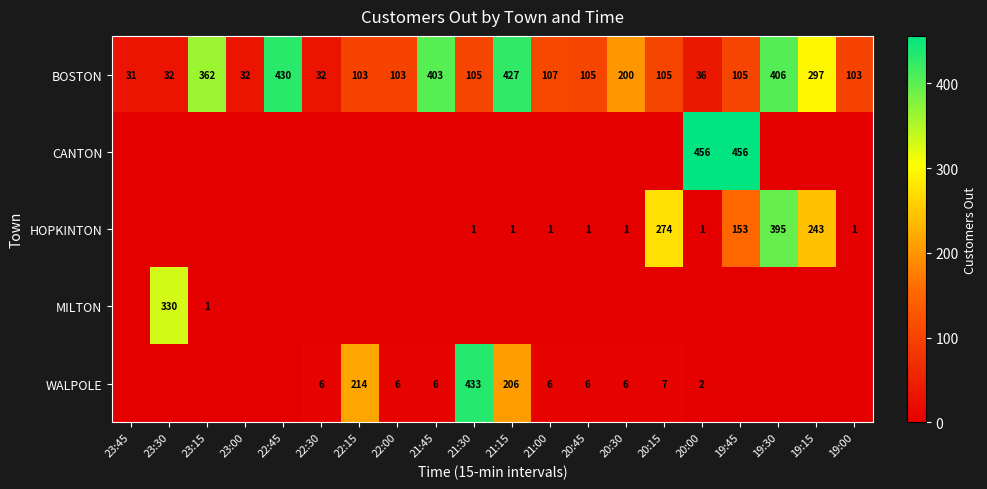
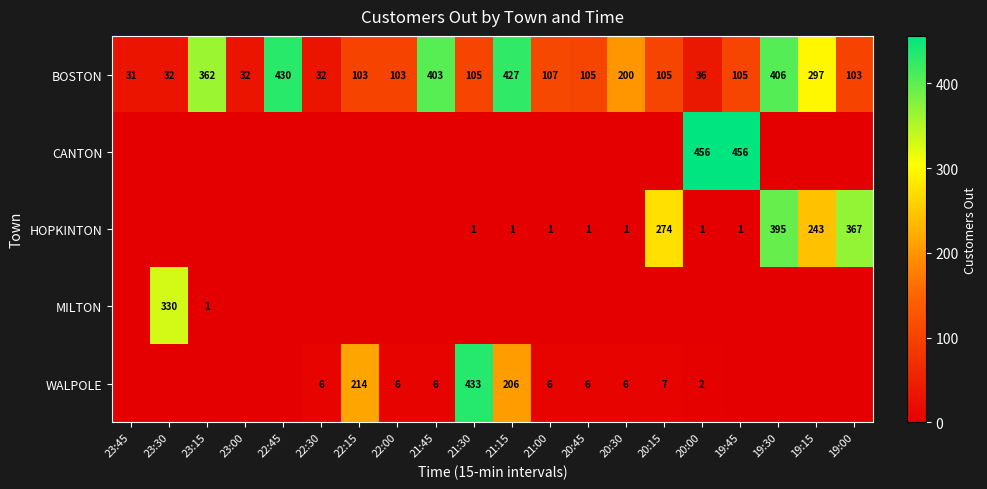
HOPKINTON, 19:45: 153 -> 1
HOPKINTON, 19:00: 1 -> 367
